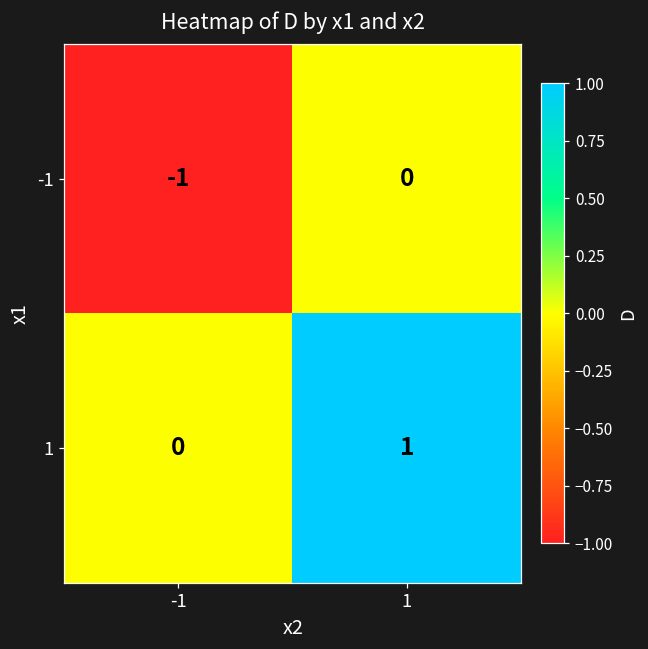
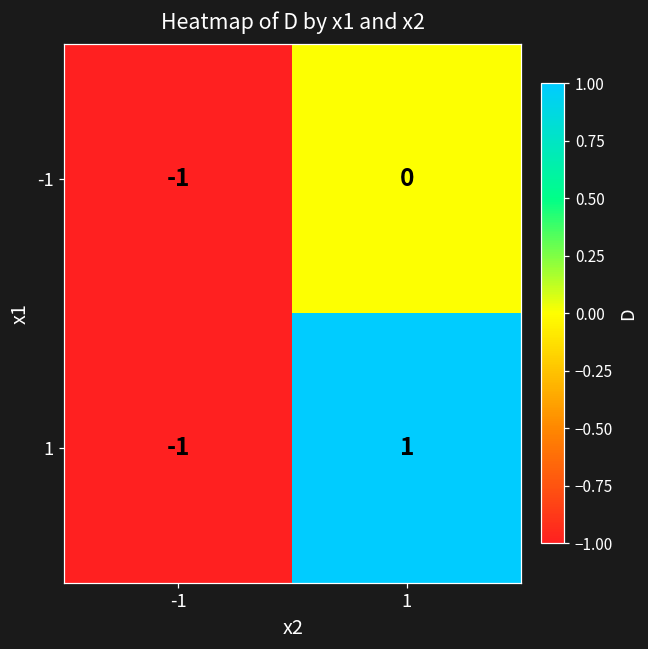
1, -1: 0 -> -1
